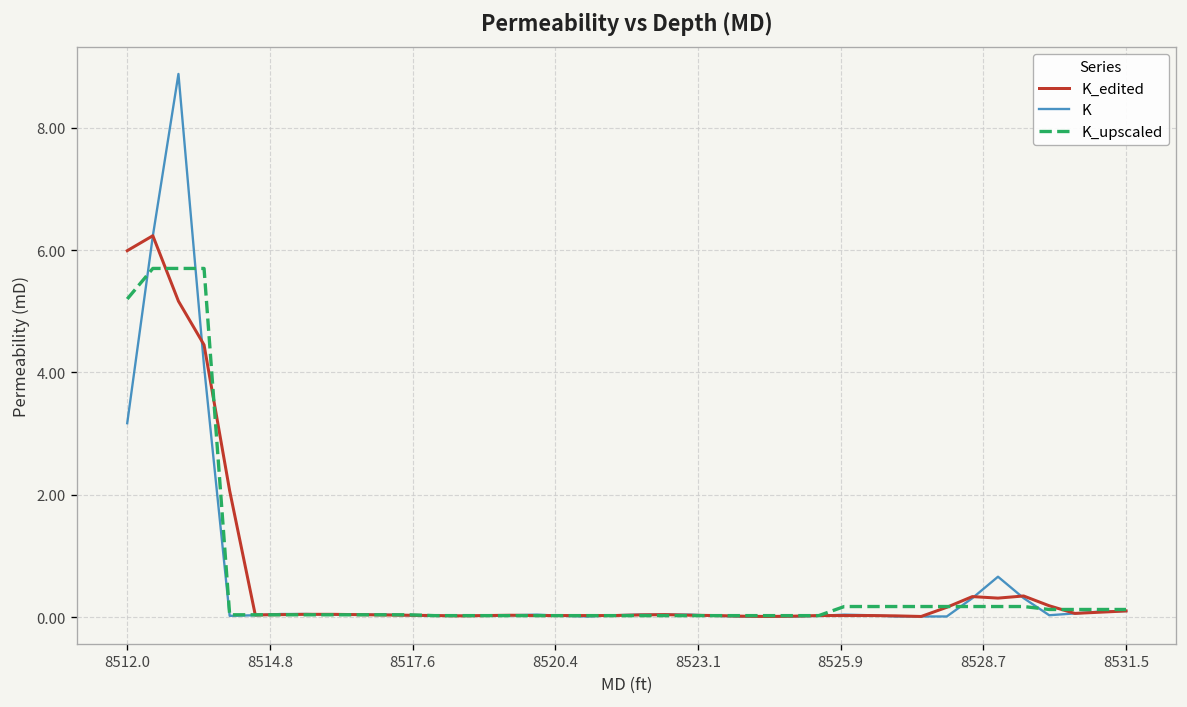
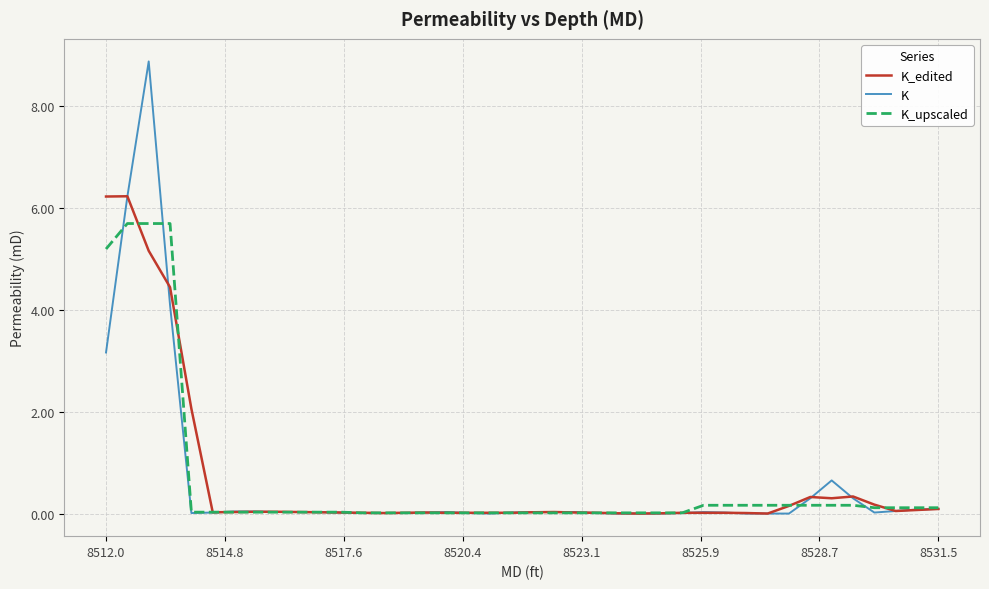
K_edited, 8512.0: 6.0 -> 6.2
